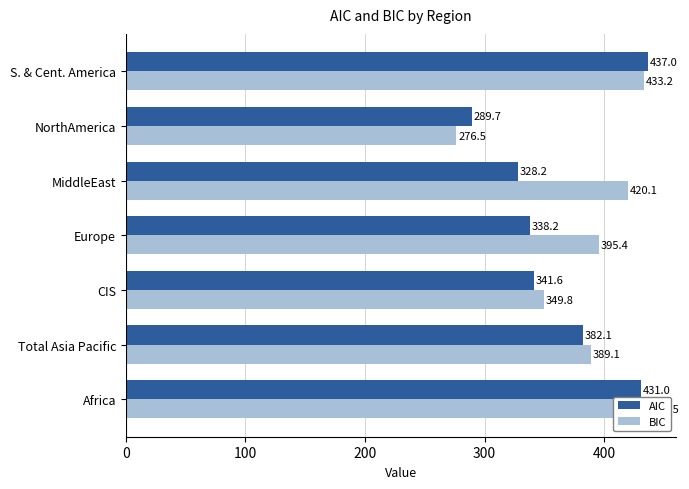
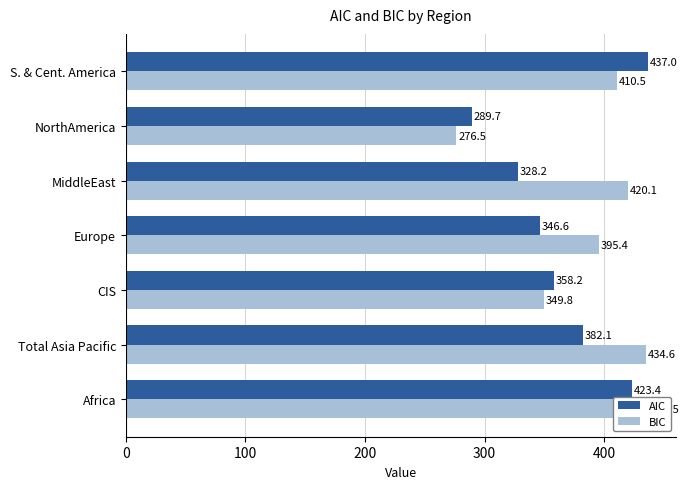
BIC, S. & Cent. America: 433.2 -> 410.5
AIC, Europe: 338.2 -> 346.6
AIC, CIS: 341.6 -> 358.2
BIC, Total Asia Pacific: 389.1 -> 434.6
AIC, Africa: 431.0 -> 423.4
